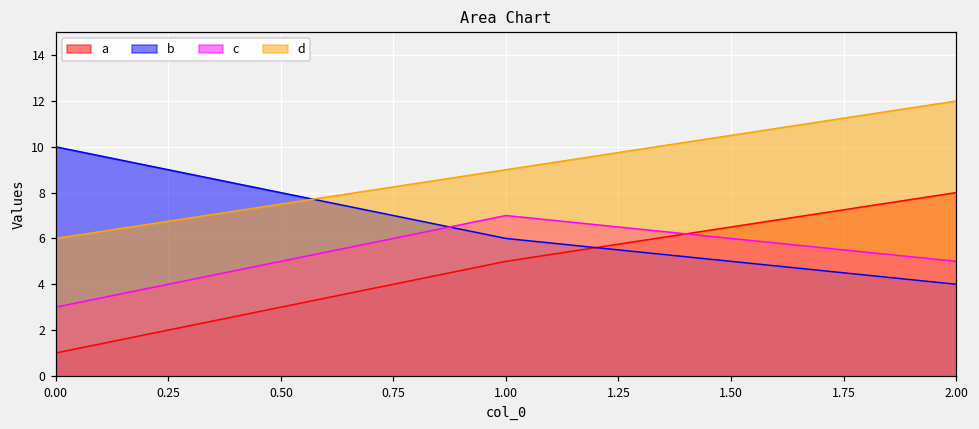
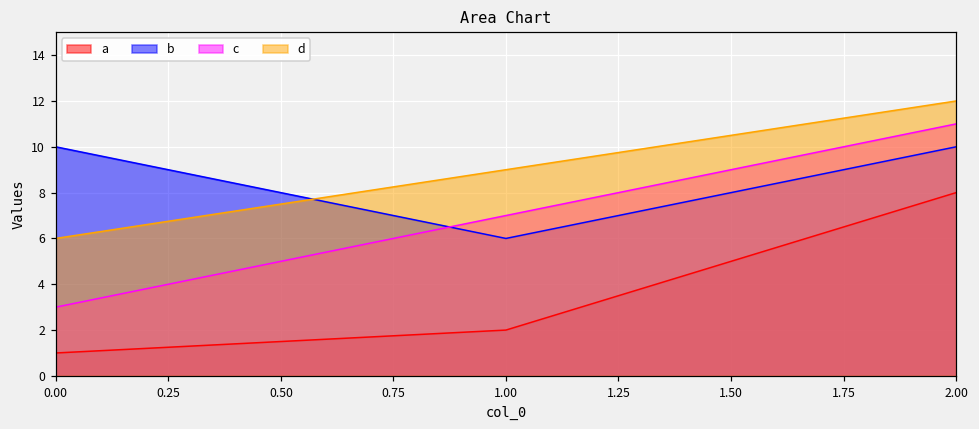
a, 1.00: 5 -> 2
b, 2.00: 4 -> 10
c, 2.00: 5 -> 11
